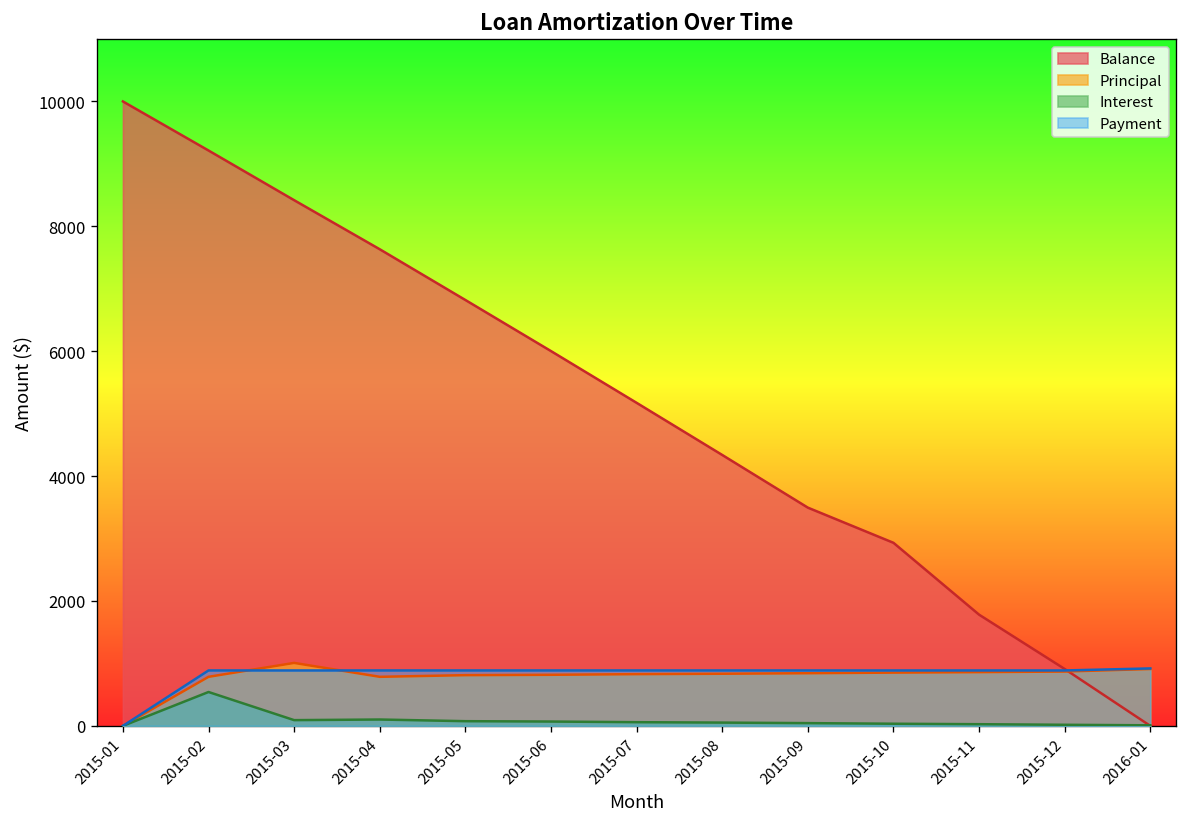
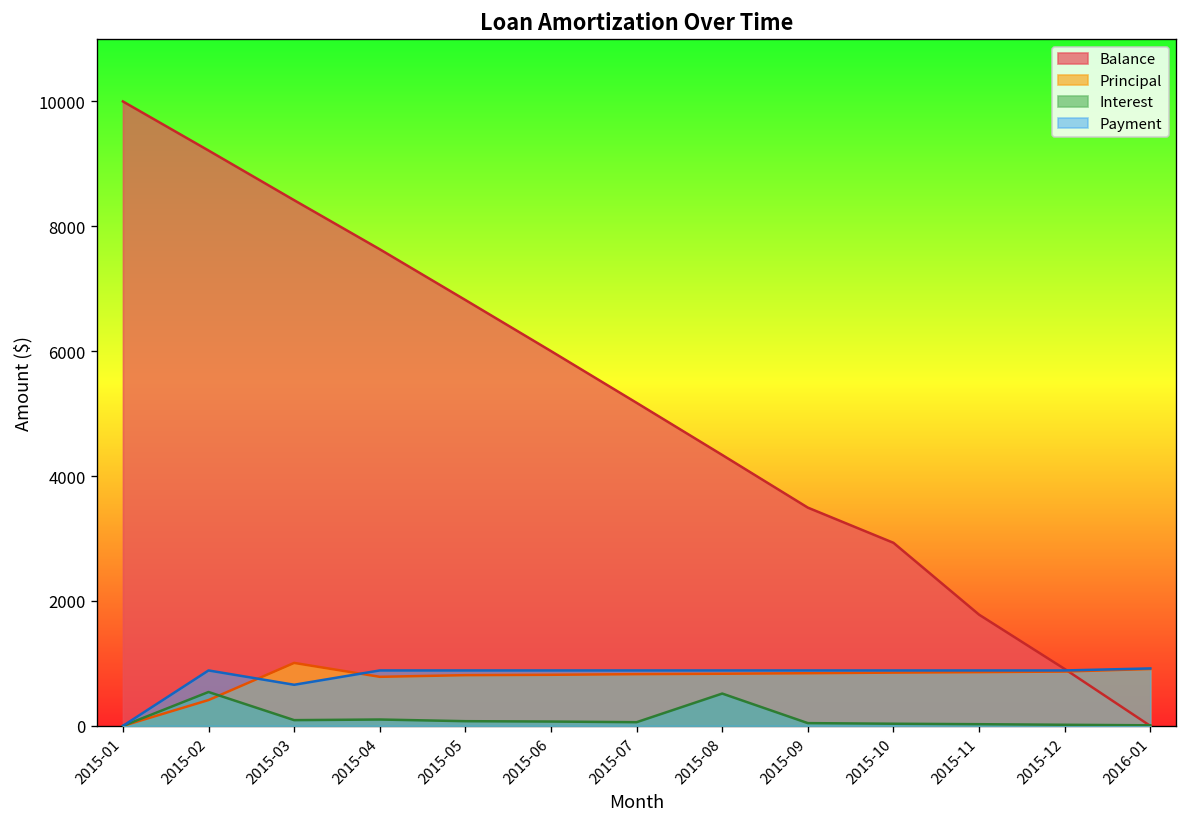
Principal, 2015-02: 800 -> 400
Payment, 2015-03: 900 -> 700
Interest, 2015-08: 100 -> 500
